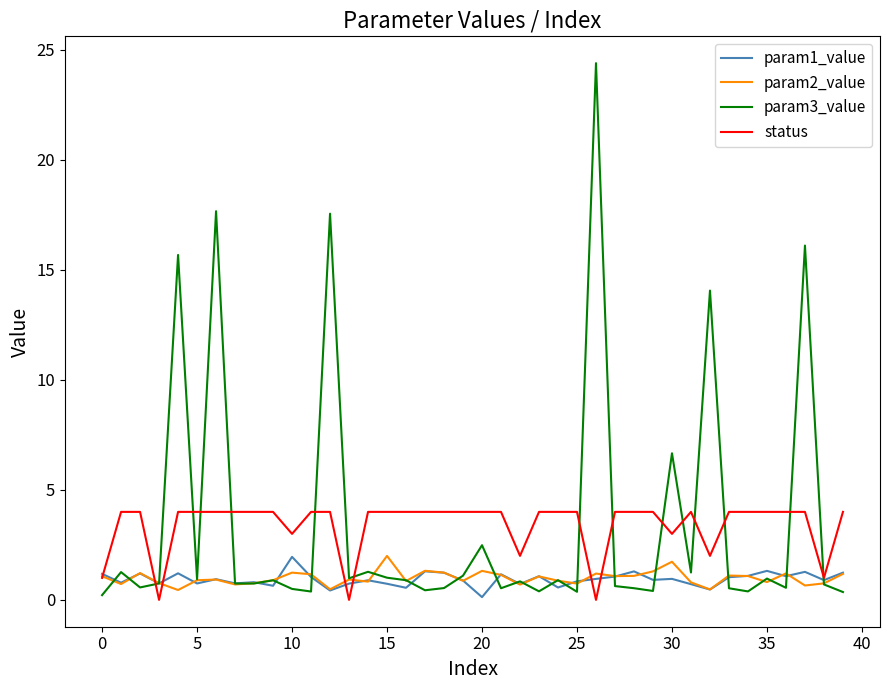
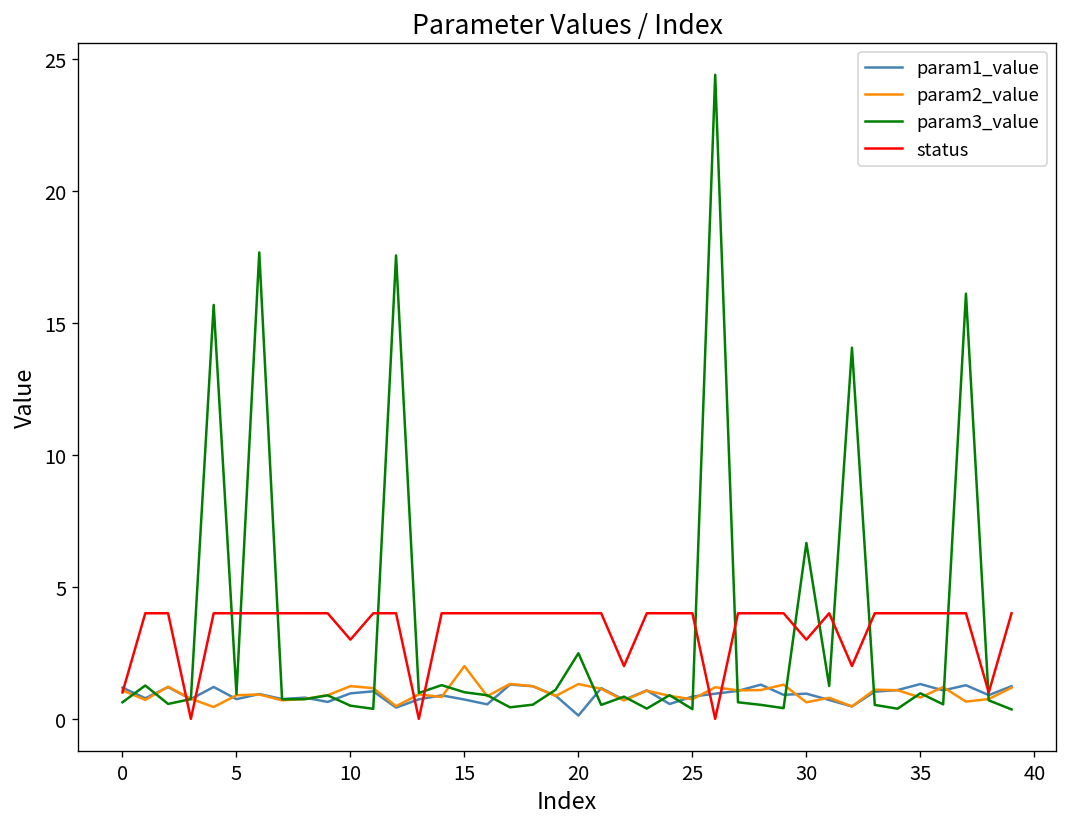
param3_value, 0: 0.2 -> 0.6
param1_value, 10: 2.0 -> 1.0
param2_value, 30: 1.7 -> 0.6
